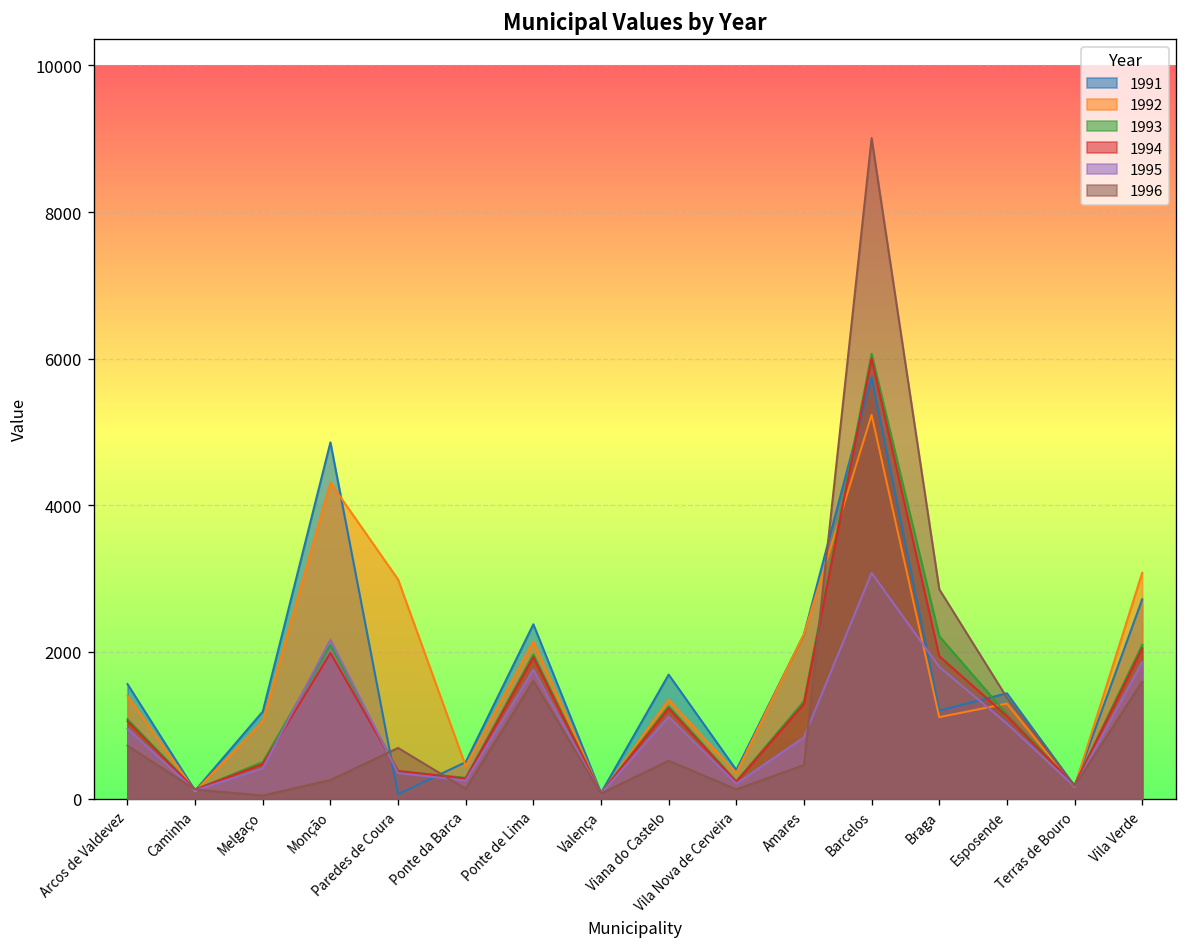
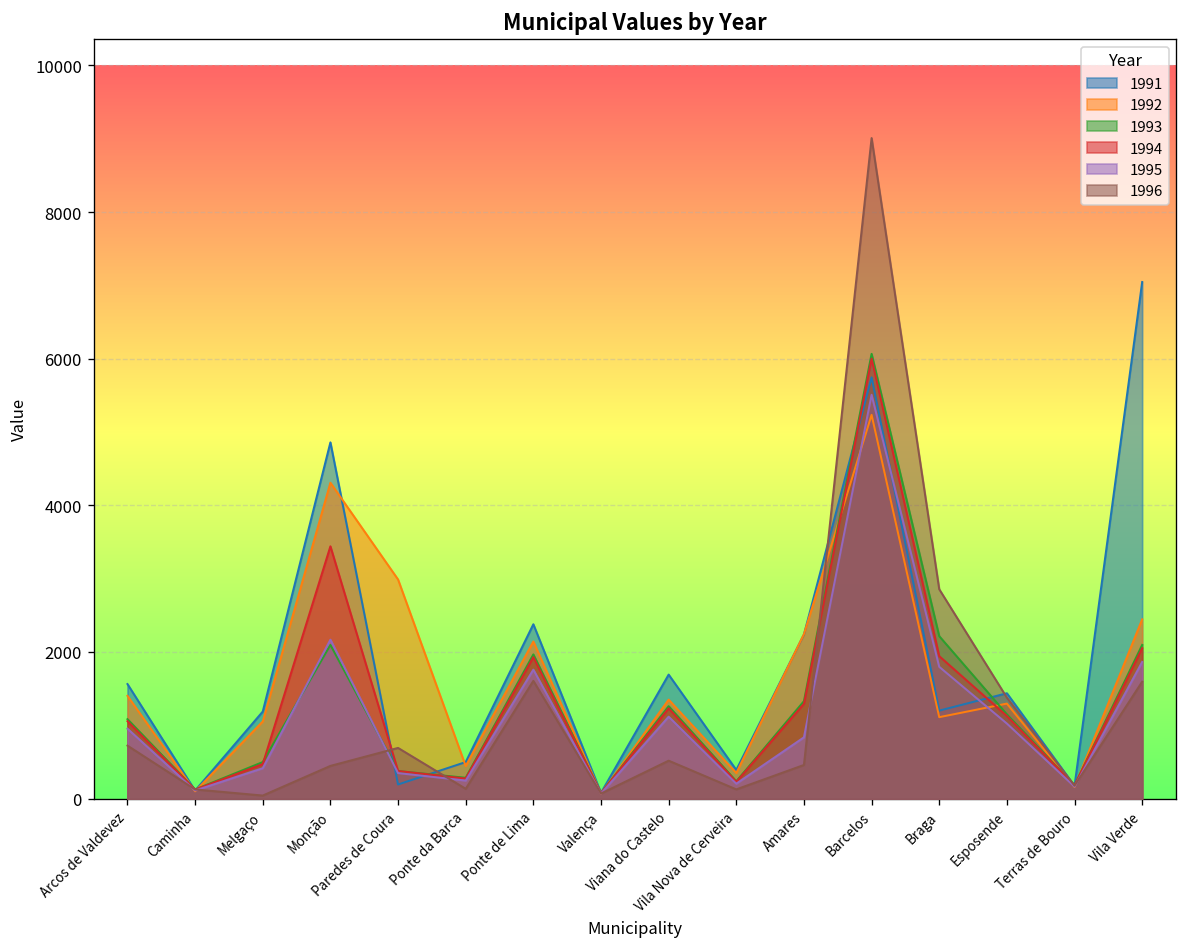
1994, Monção: 2000 -> 3400
1996, Monção: 300 -> 400
1991, Paredes de Coura: 100 -> 200
1995, Barcelos: 3100 -> 5500
1991, Vila Verde: 2700 -> 7000
1992, Vila Verde: 3100 -> 2400
